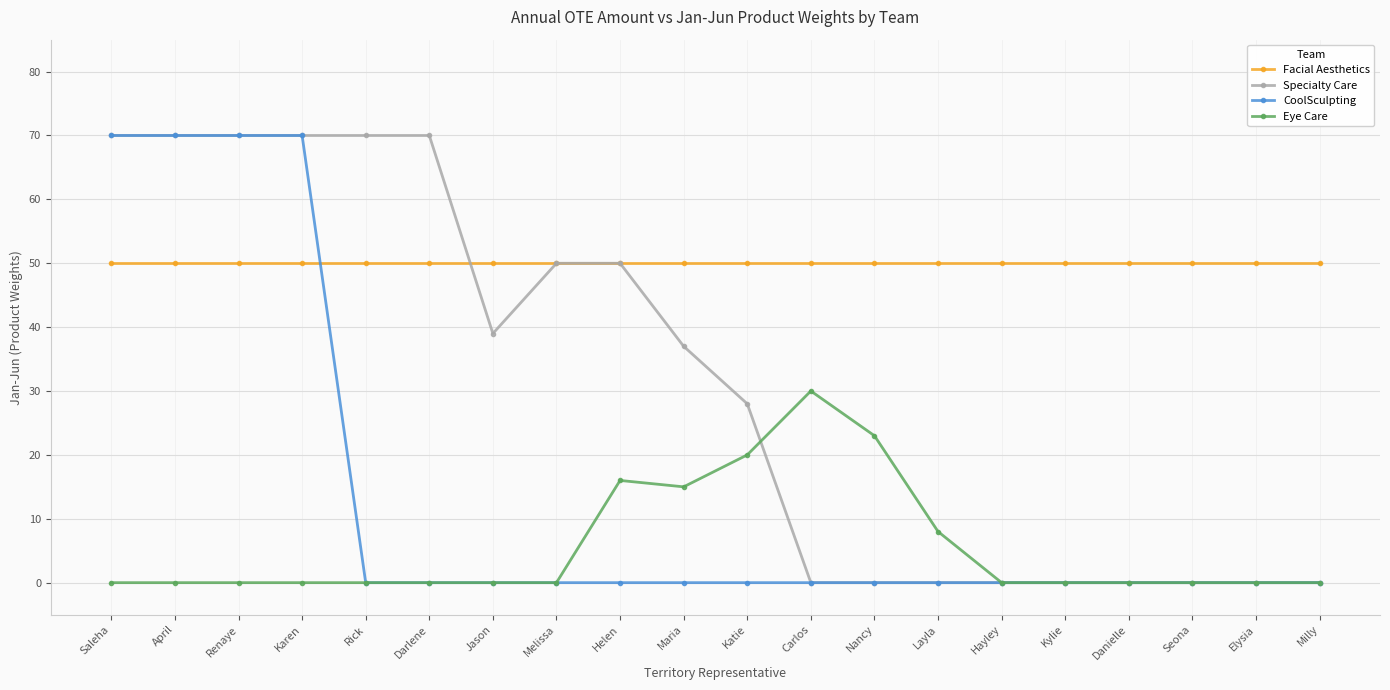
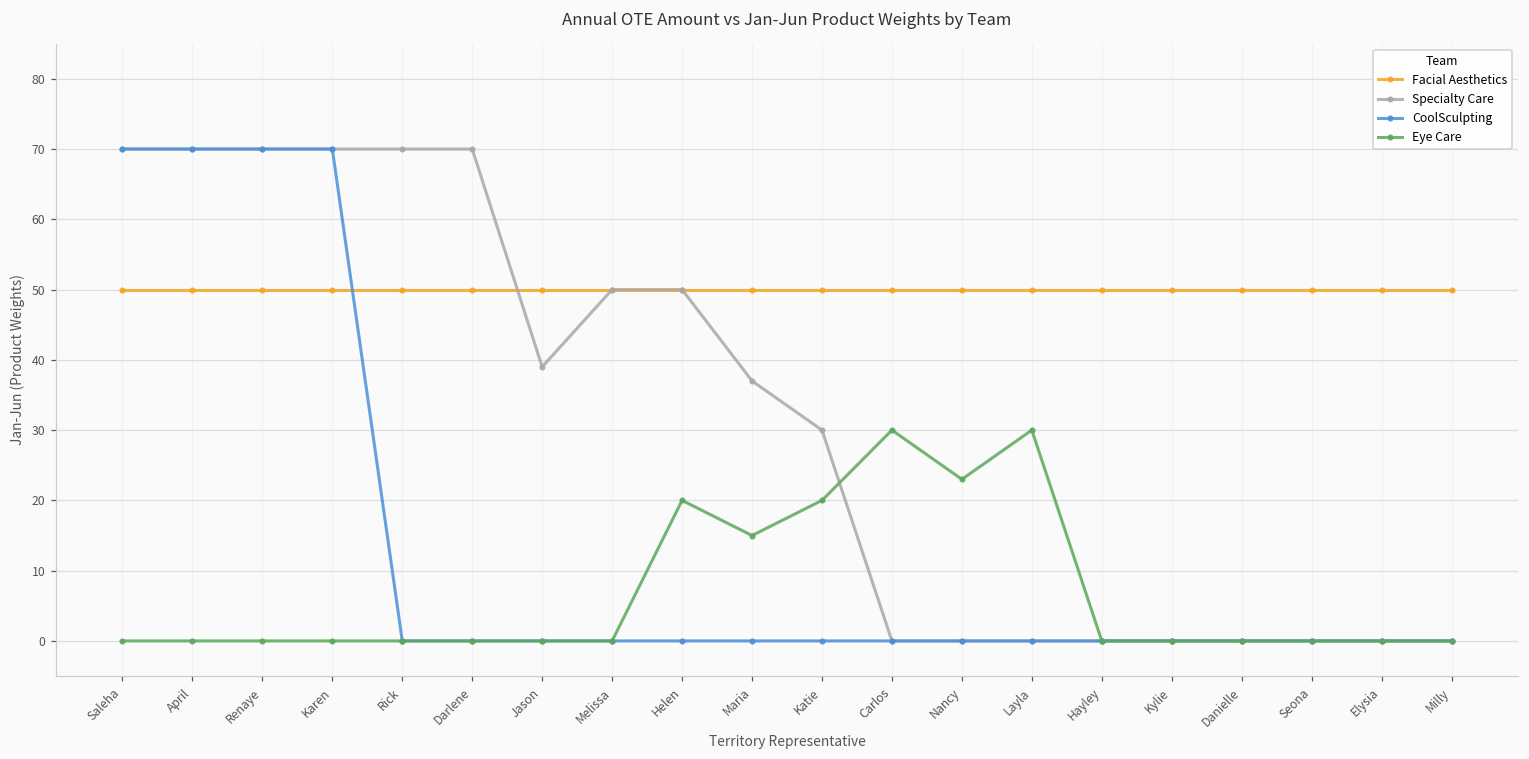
Eye Care, Helen: 16 -> 20
Specialty Care, Katie: 28 -> 30
Eye Care, Layla: 8 -> 30
